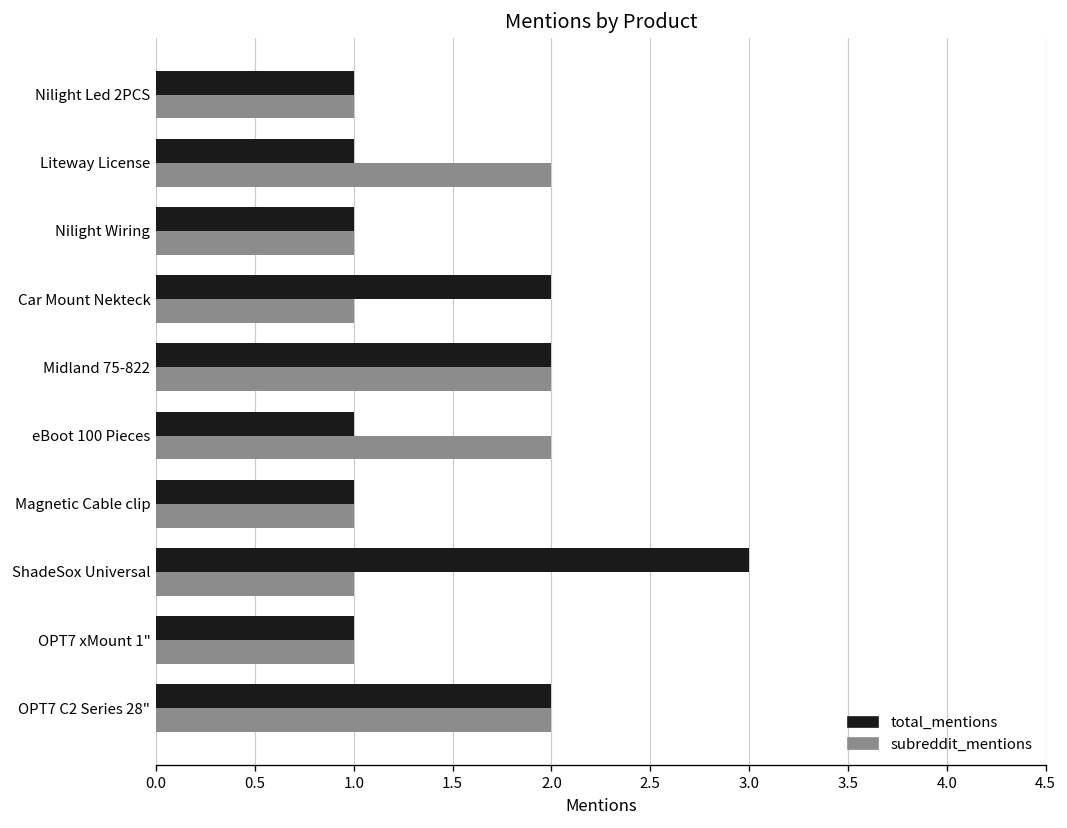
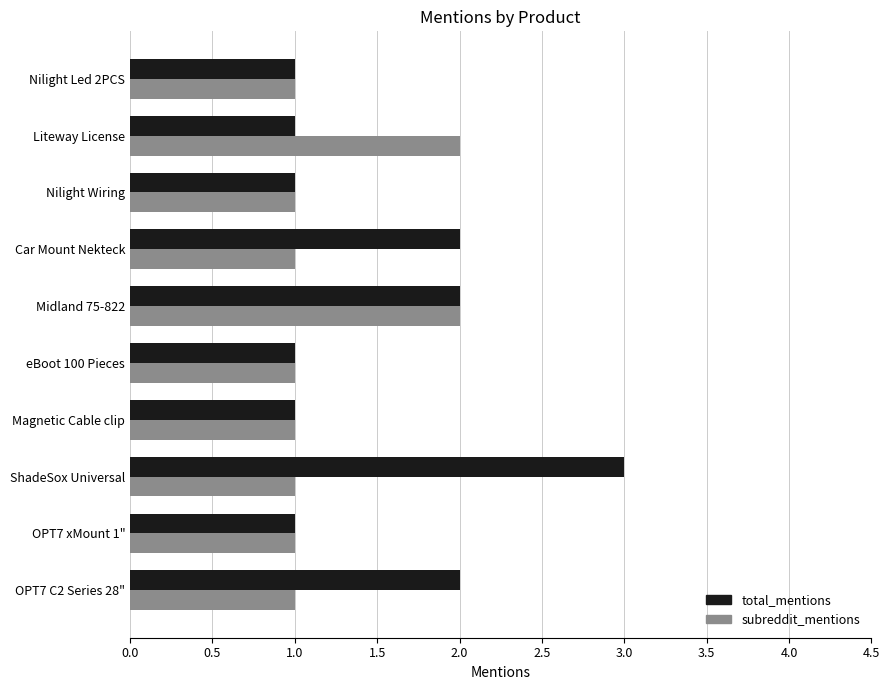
subreddit_mentions, eBoot 100 Pieces: 2 -> 1
subreddit_mentions, OPT7 C2 Series 28": 2 -> 1
